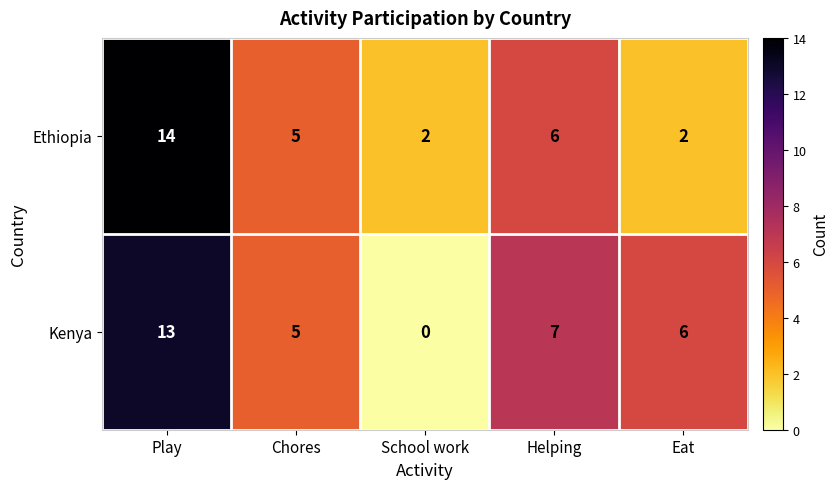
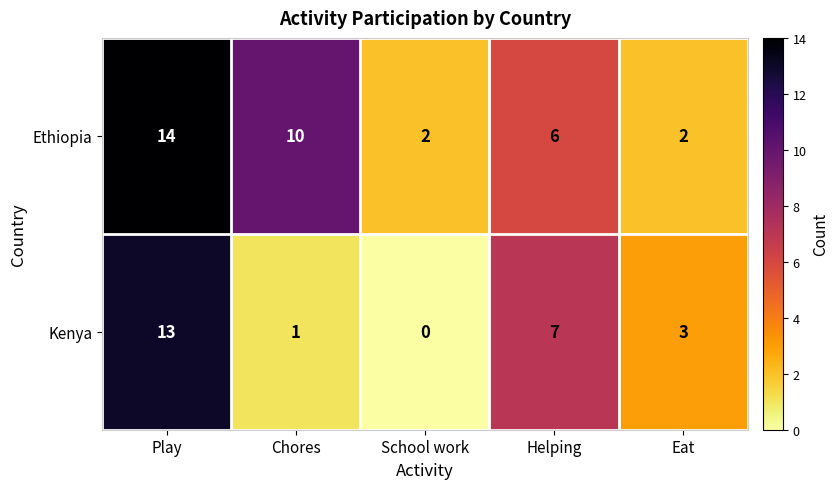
Ethiopia, Chores: 5 -> 10
Kenya, Chores: 5 -> 1
Kenya, Eat: 6 -> 3
